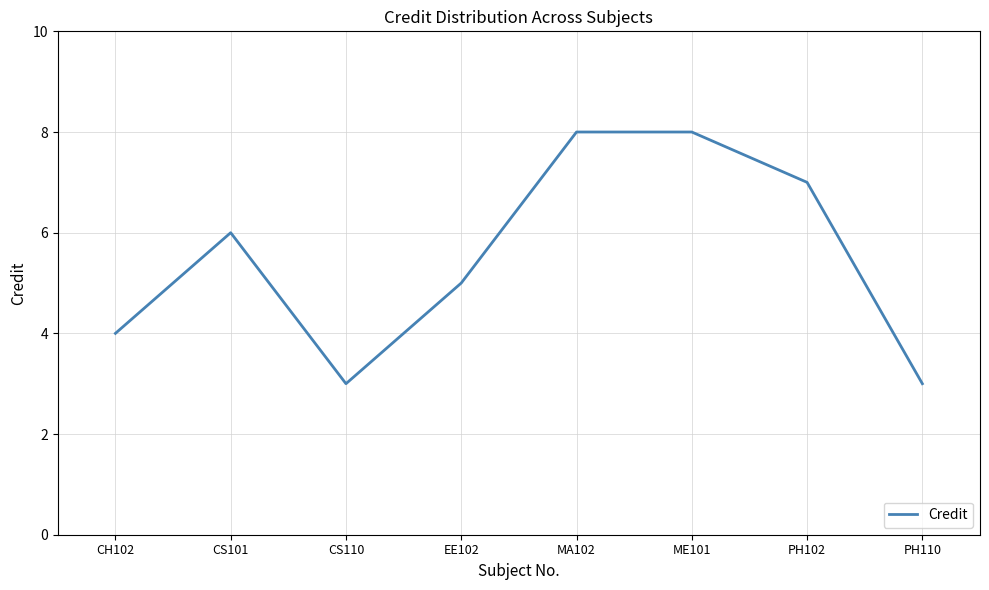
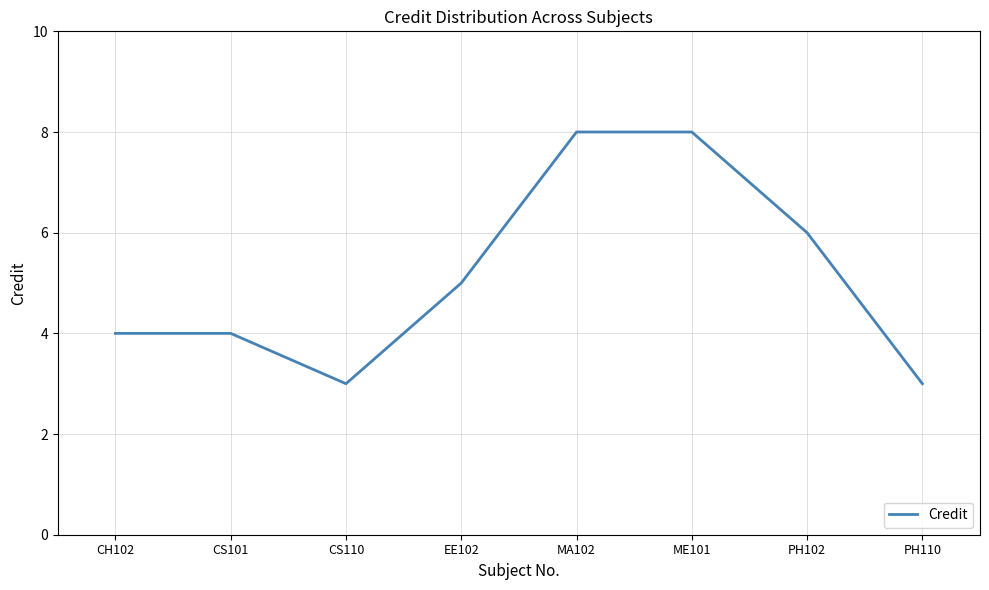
CS101: 6 -> 4
PH102: 7 -> 6
